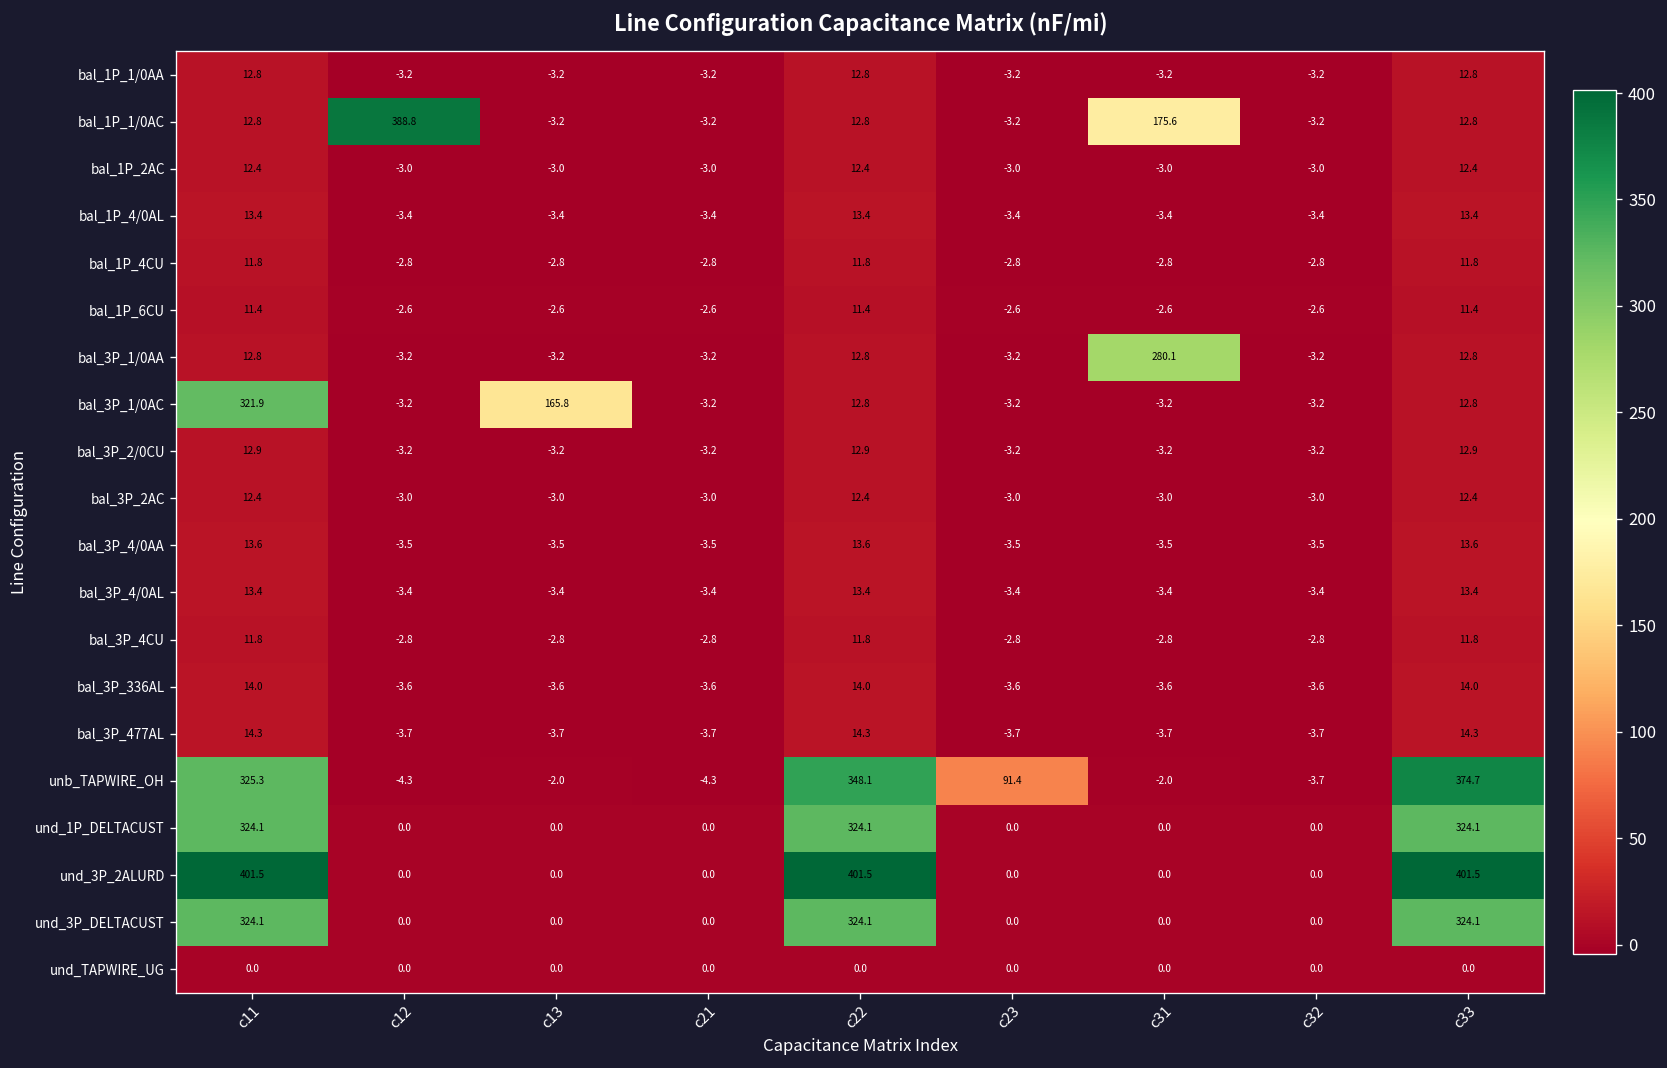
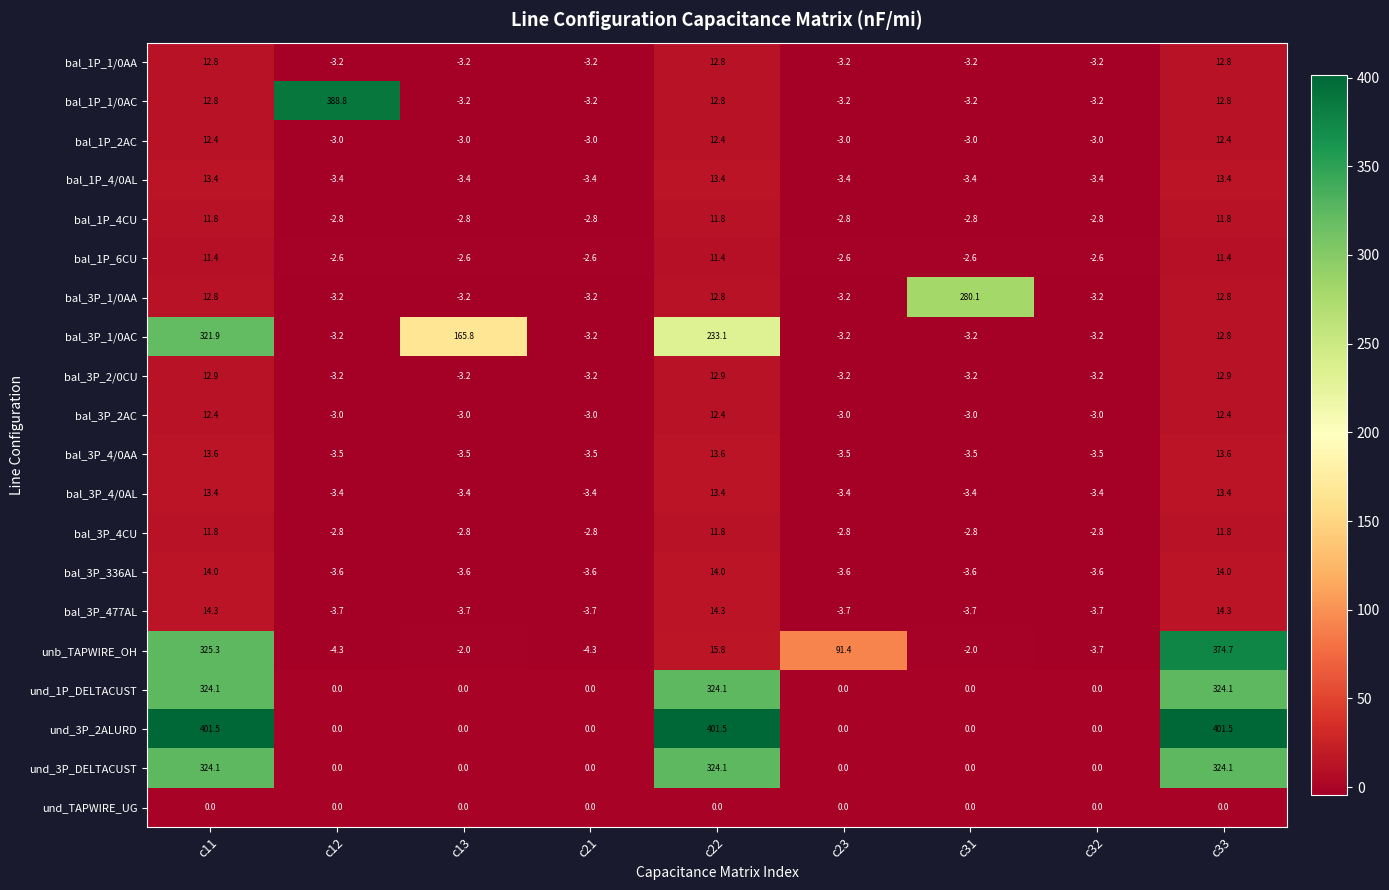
bal_1P_1/0AC, c31: 175.6 -> -3.2
bal_3P_1/0AC, c22: 12.8 -> 233.1
unb_TAPWIRE_OH, c22: 348.1 -> 15.8
